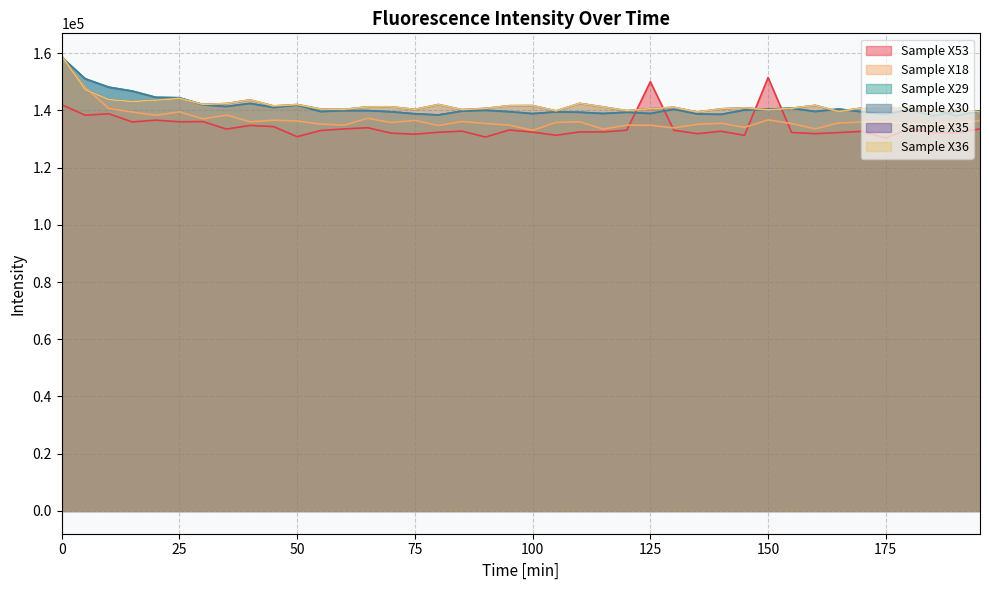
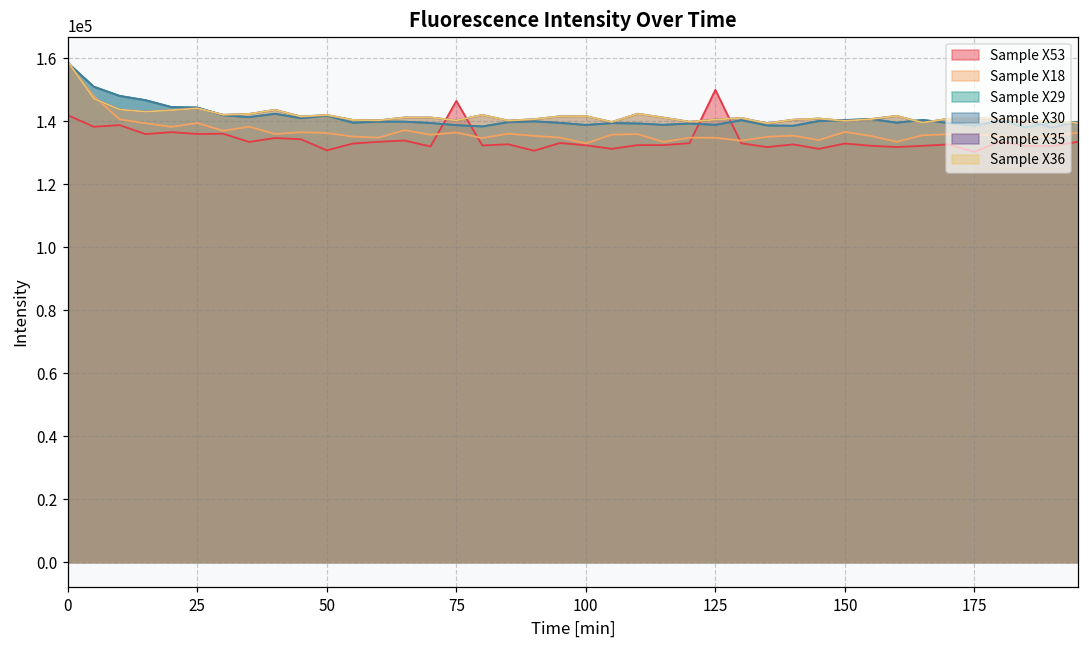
Sample X53, 75: 132000 -> 146000
Sample X53, 150: 151000 -> 133000
